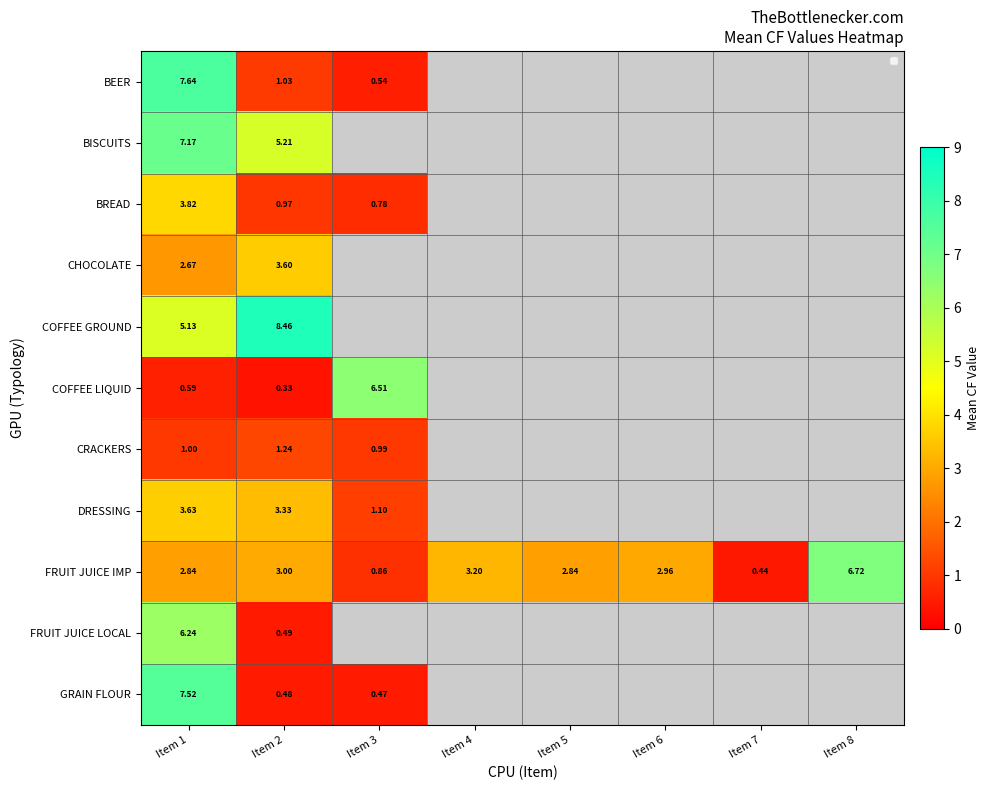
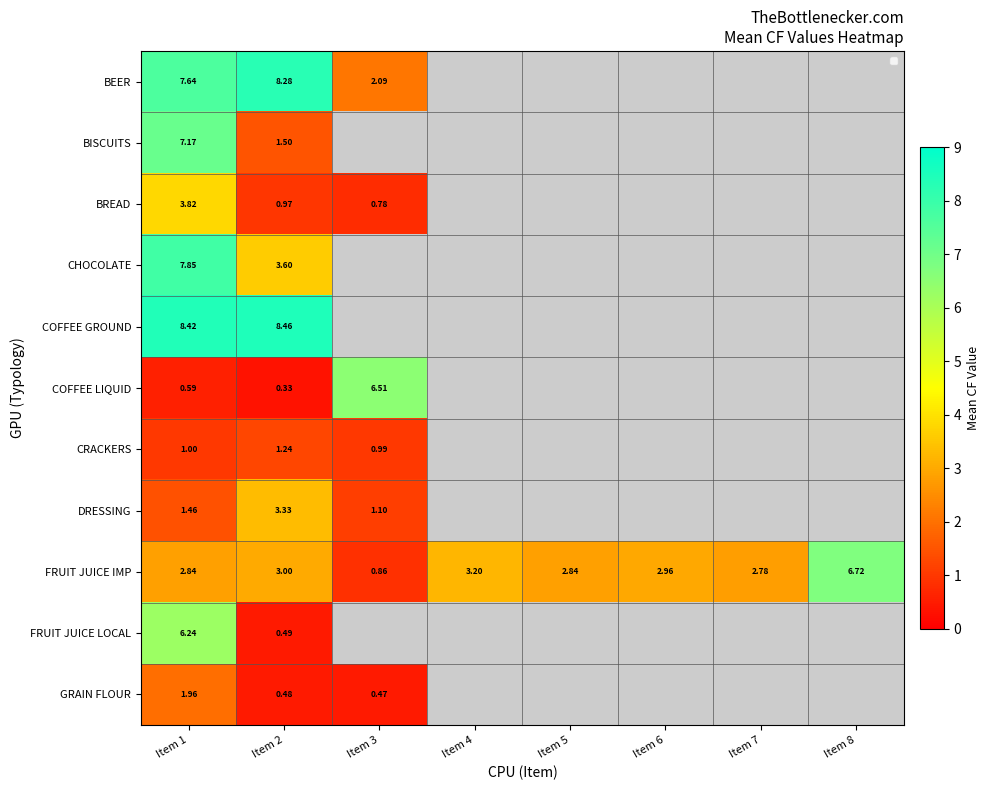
BEER, Item 2: 1.03 -> 8.28
BEER, Item 3: 0.54 -> 2.09
BISCUITS, Item 2: 5.21 -> 1.50
CHOCOLATE, Item 1: 2.67 -> 7.85
COFFEE GROUND, Item 1: 5.13 -> 8.42
DRESSING, Item 1: 3.63 -> 1.46
FRUIT JUICE IMP, Item 7: 0.44 -> 2.78
GRAIN FLOUR, Item 1: 7.52 -> 1.96
